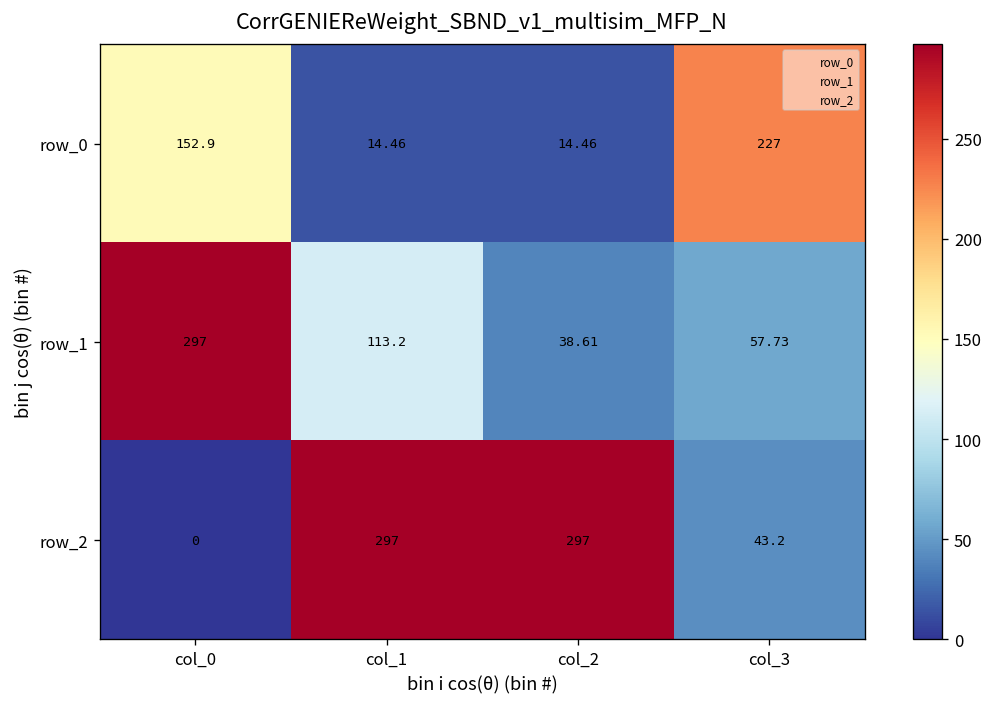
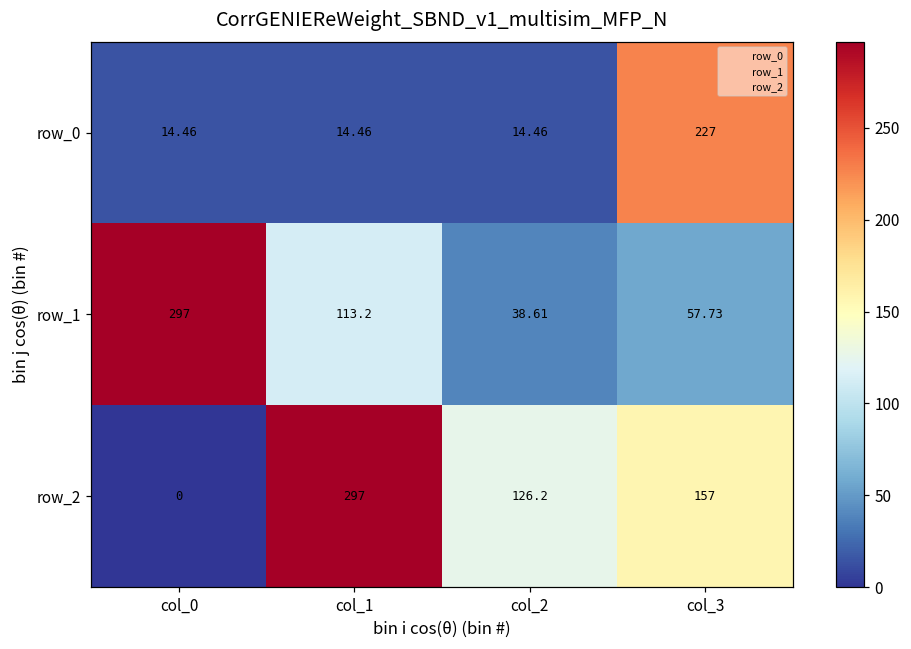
row_0, col_0: 152.9 -> 14.46
row_2, col_2: 297 -> 126.2
row_2, col_3: 43.2 -> 157
